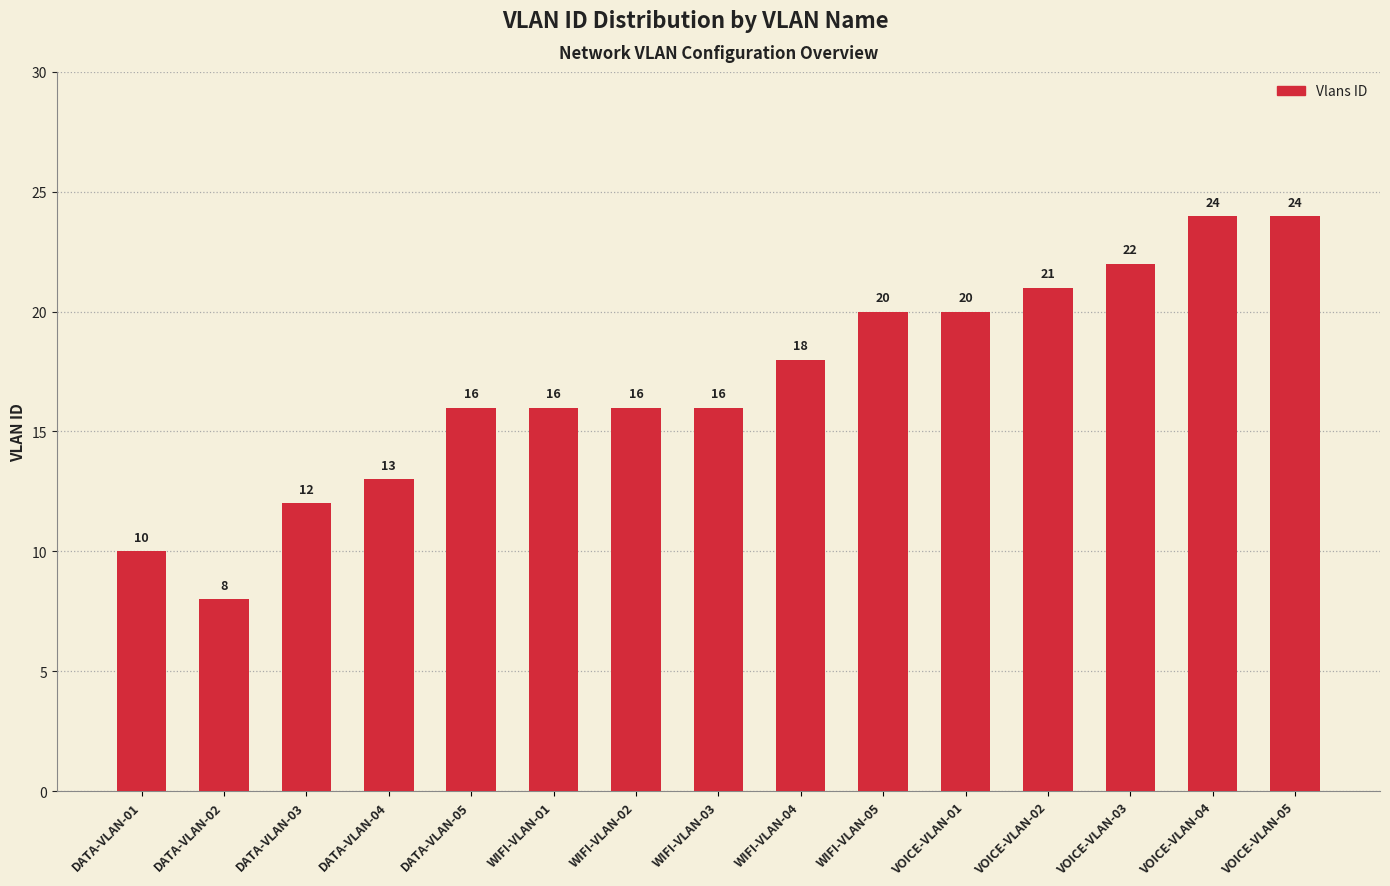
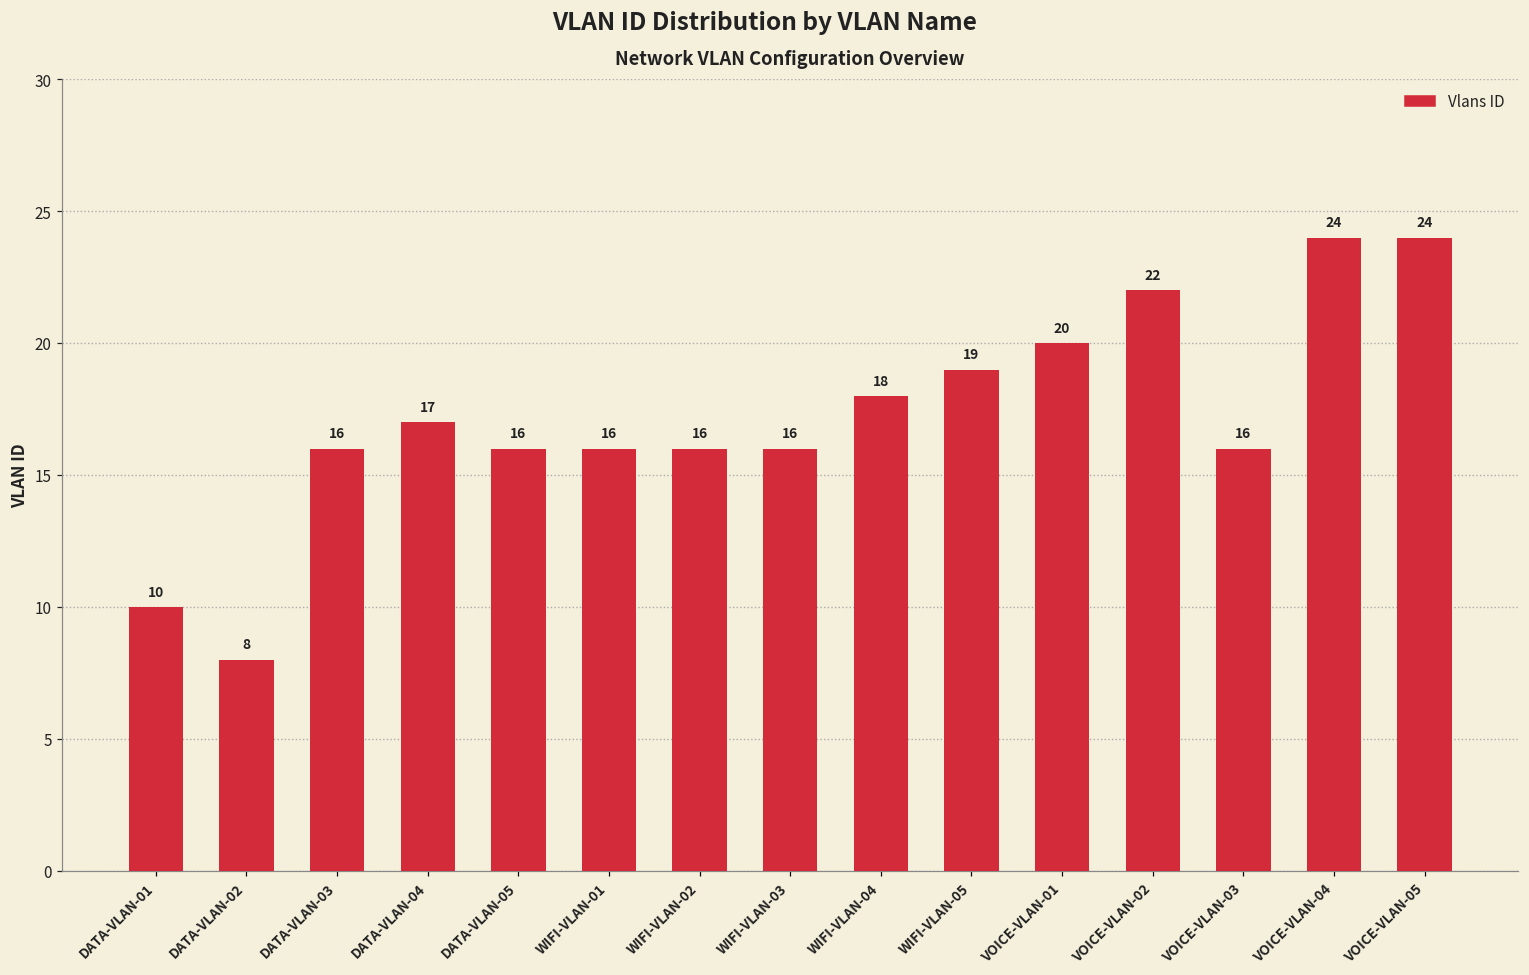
DATA-VLAN-03: 12 -> 16
DATA-VLAN-04: 13 -> 17
WIFI-VLAN-05: 20 -> 19
VOICE-VLAN-02: 21 -> 22
VOICE-VLAN-03: 22 -> 16
